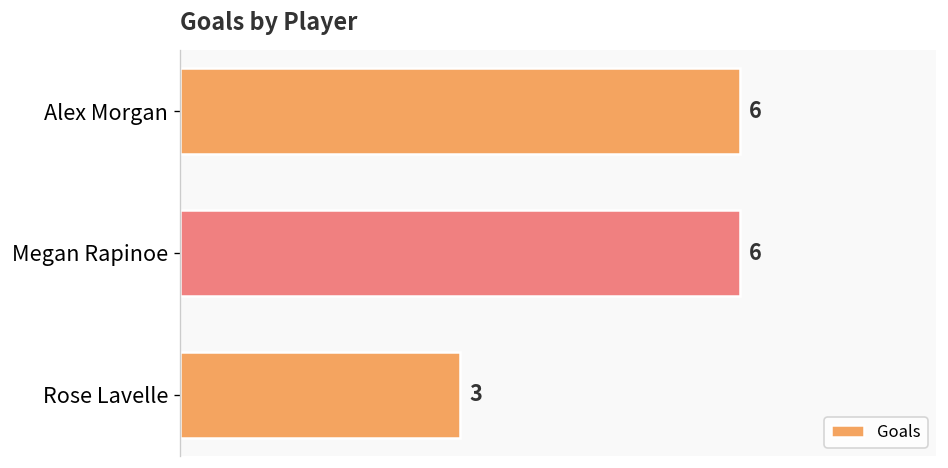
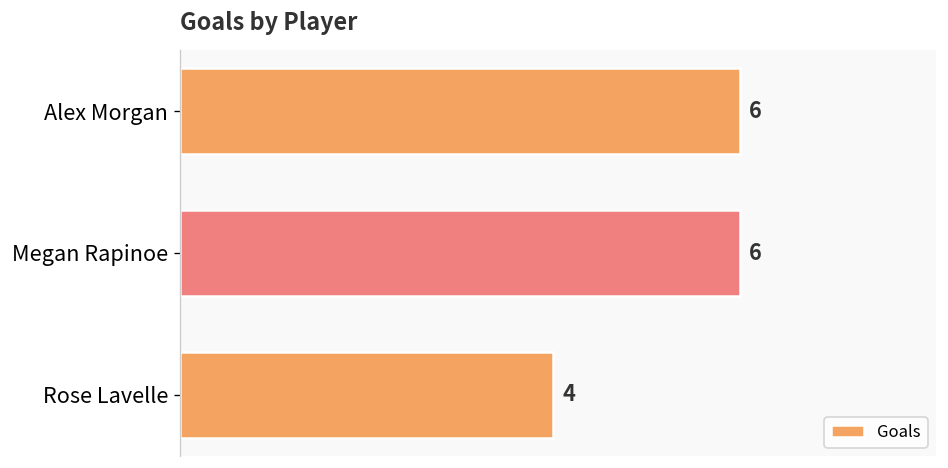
Rose Lavelle: 3 -> 4
